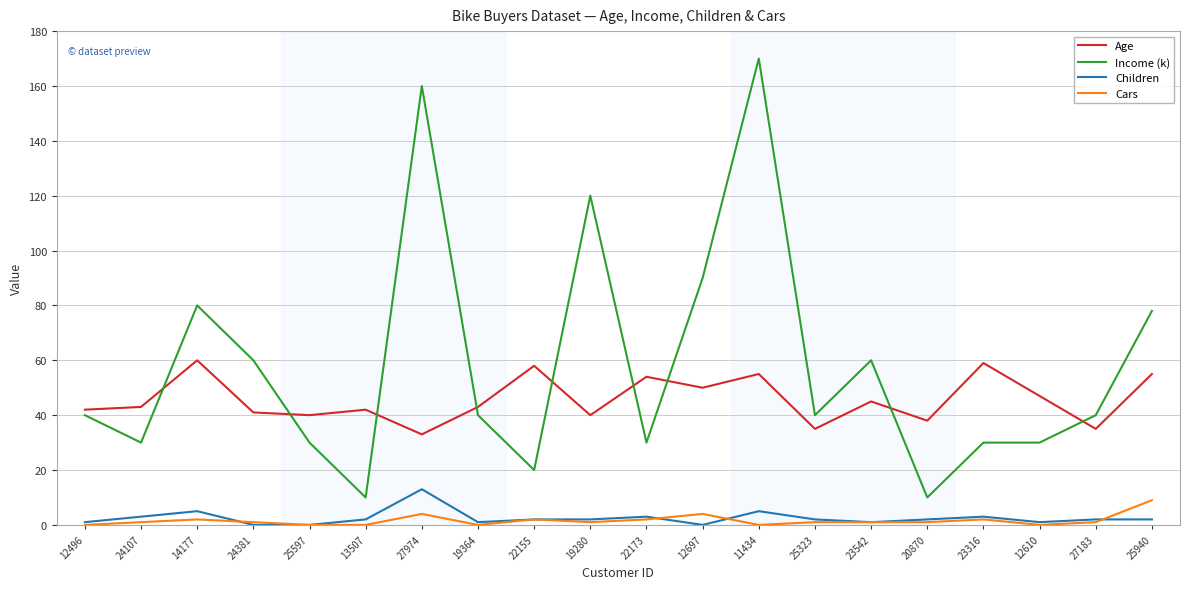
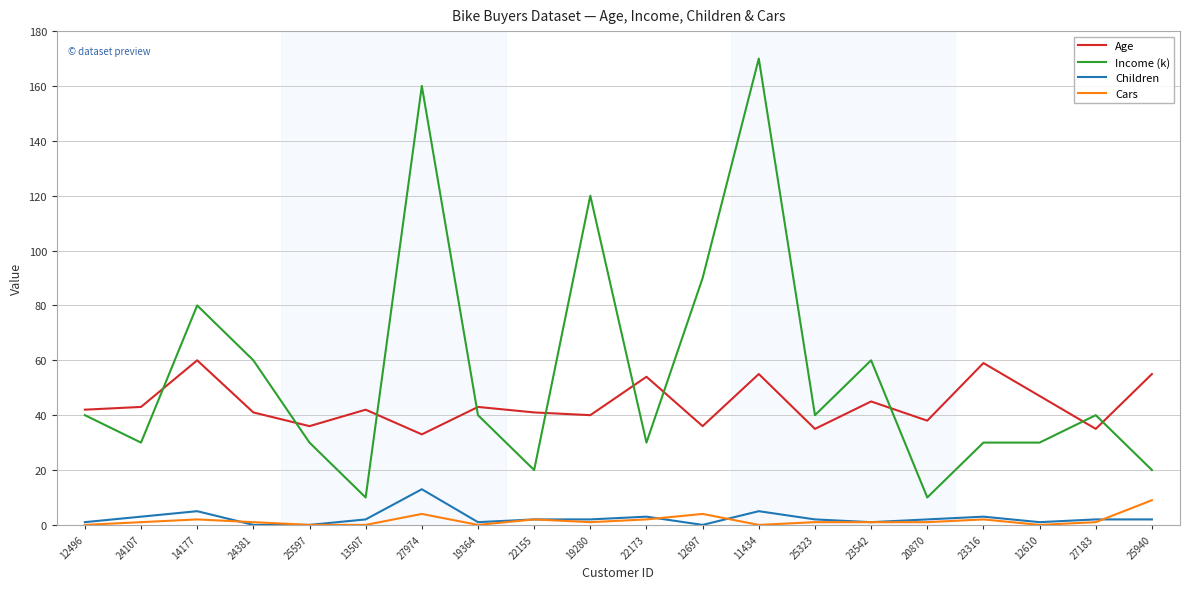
Age, 25597: 40 -> 36
Age, 22155: 58 -> 41
Age, 12697: 50 -> 36
Income (k), 25940: 78 -> 20
